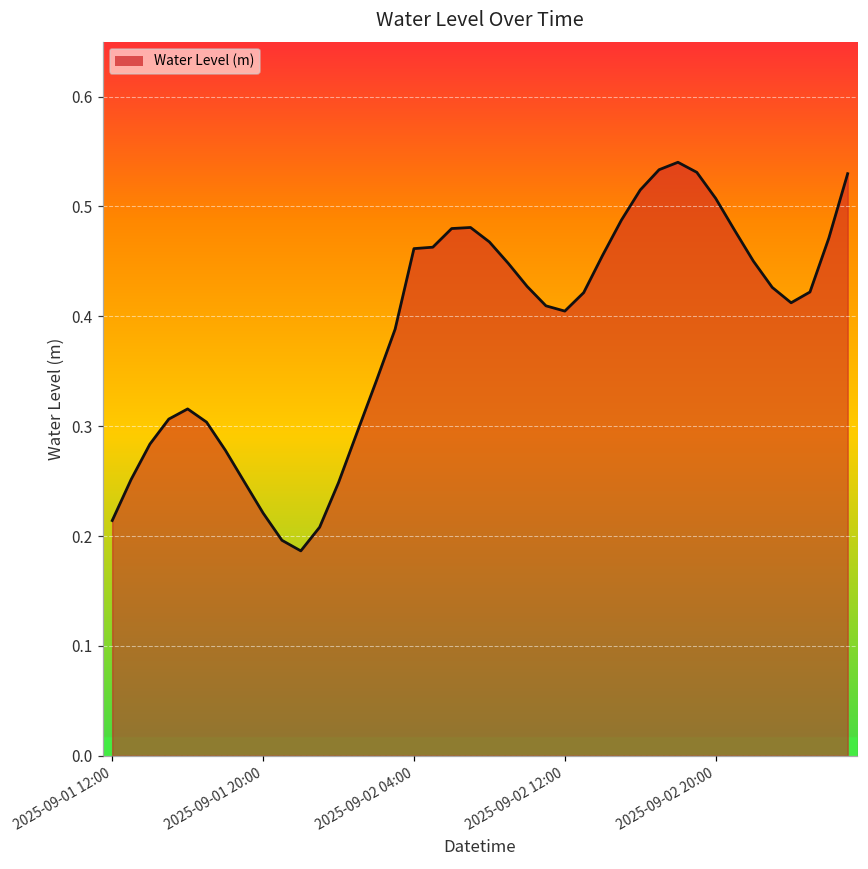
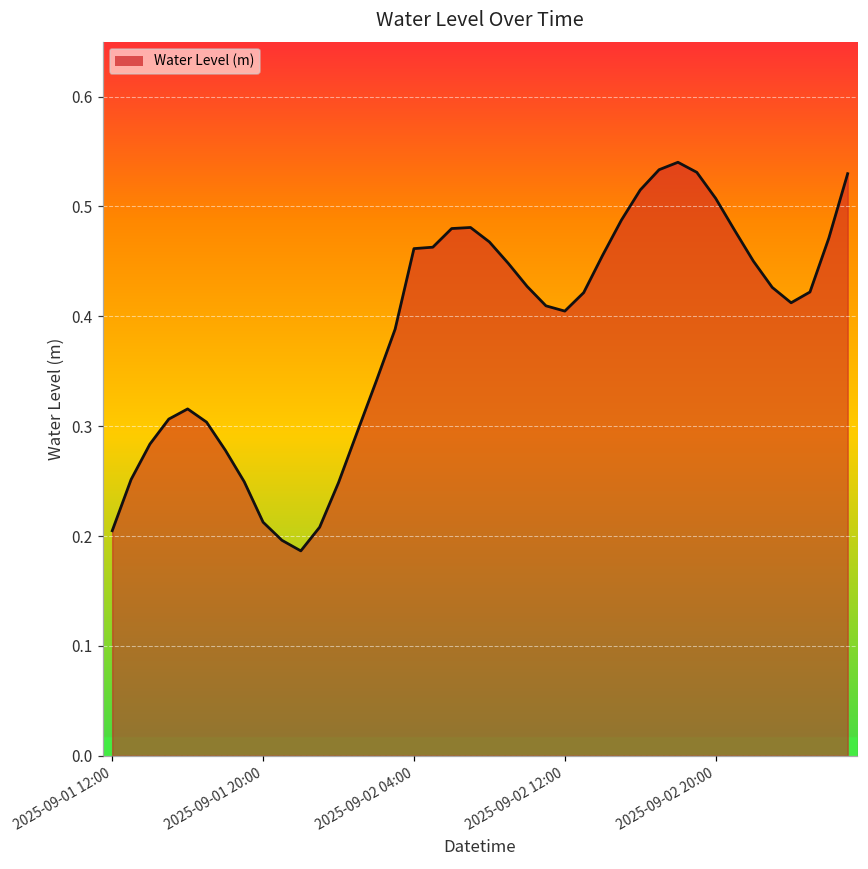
2025-09-01 12:00: 0.21 -> 0.20
2025-09-01 20:00: 0.22 -> 0.21
